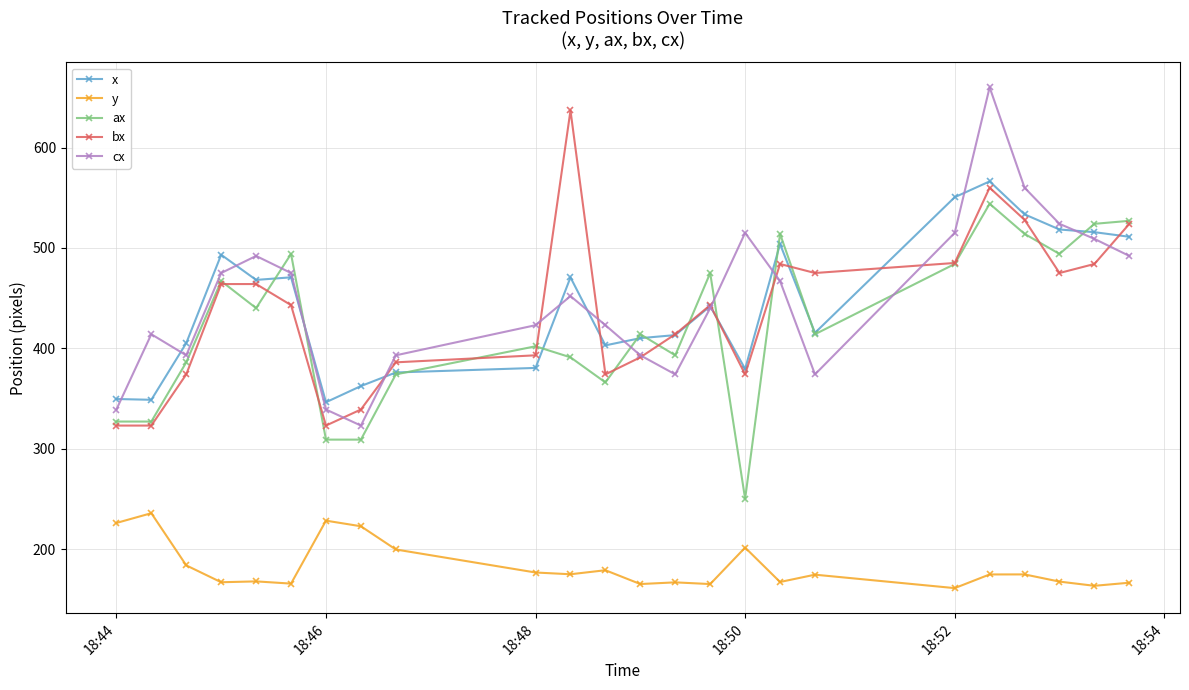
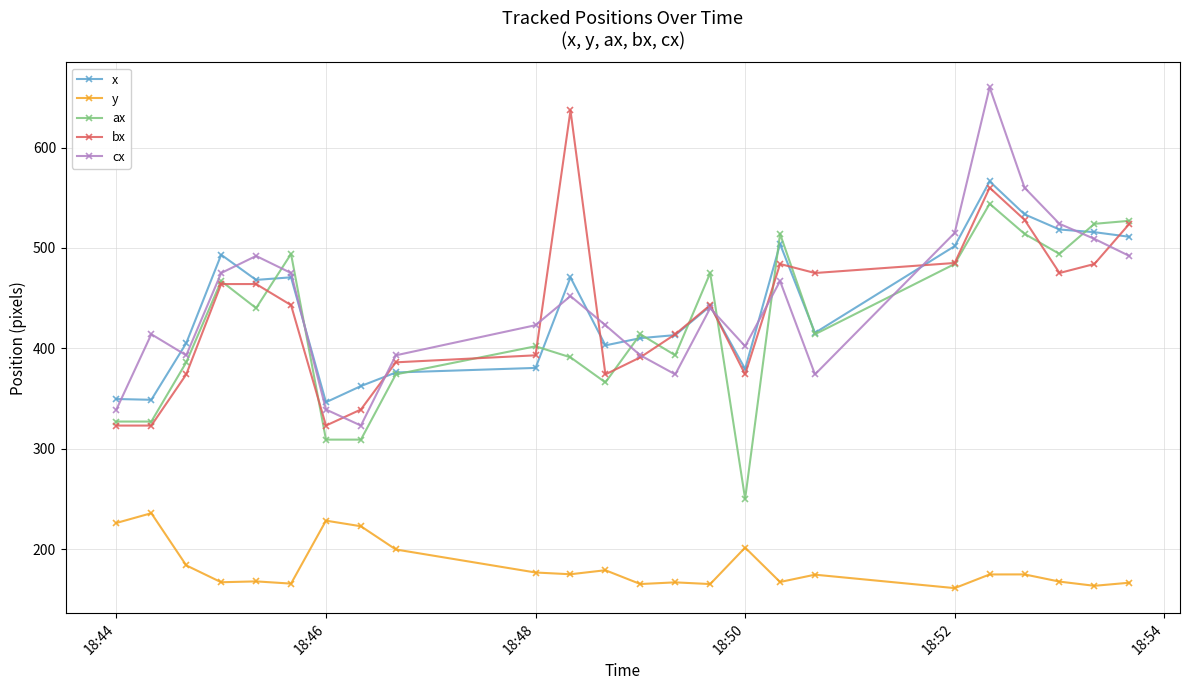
cx, 18:50: 515 -> 402
x, 18:52: 551 -> 502
